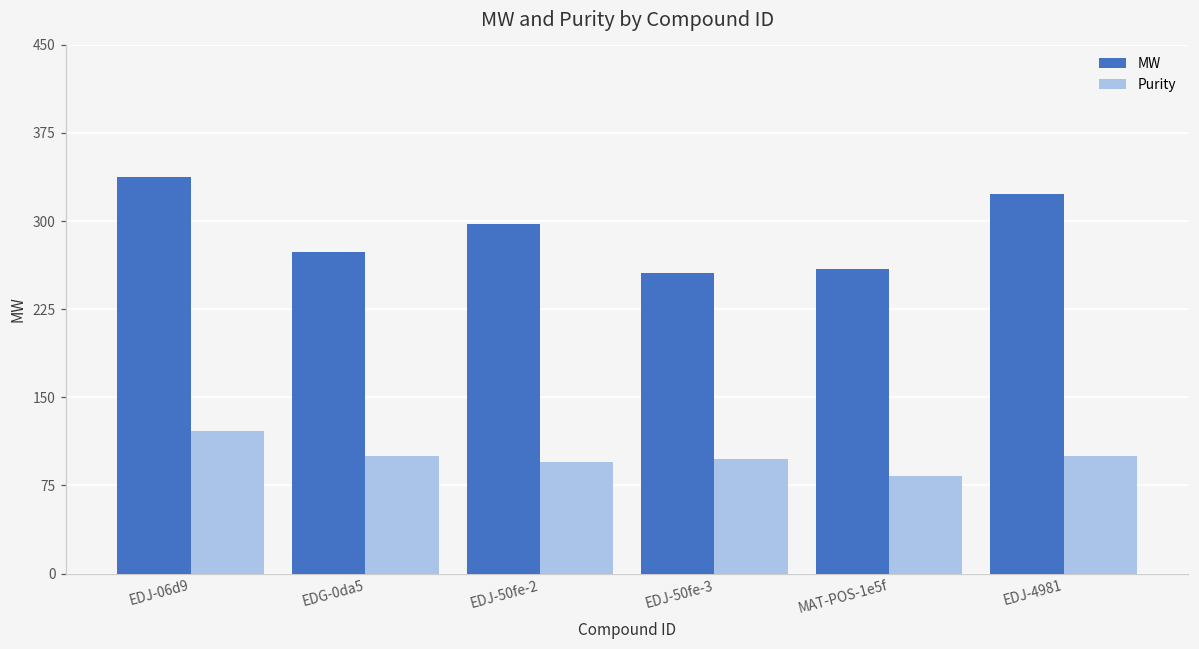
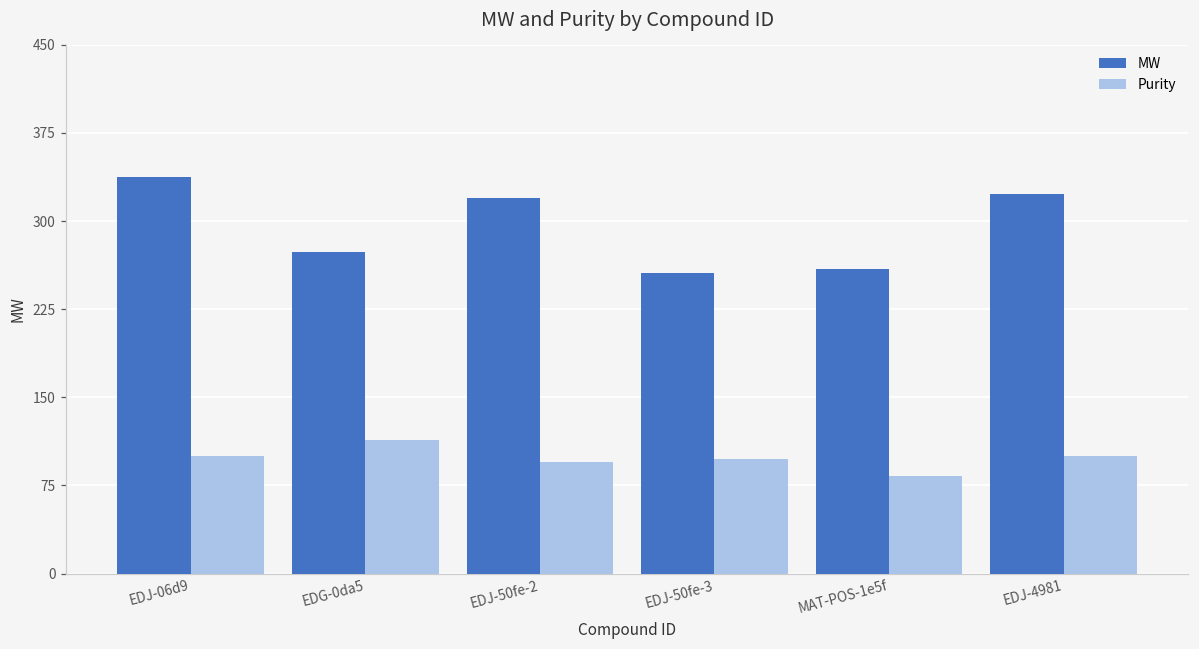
Purity, EDJ-06d9: 121 -> 100
Purity, EDG-0da5: 100 -> 114
MW, EDJ-50fe-2: 298 -> 319
